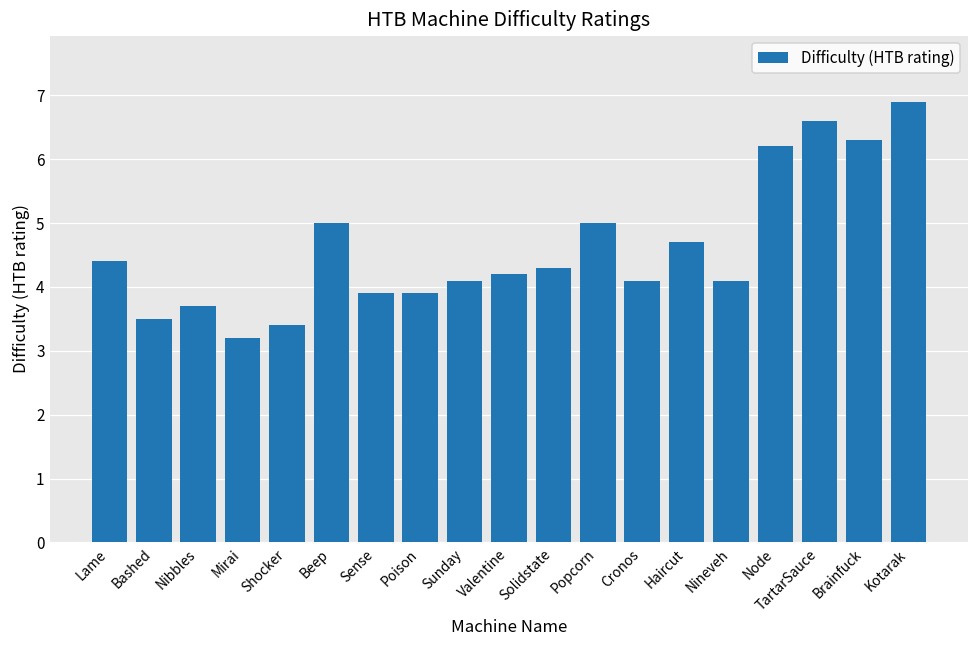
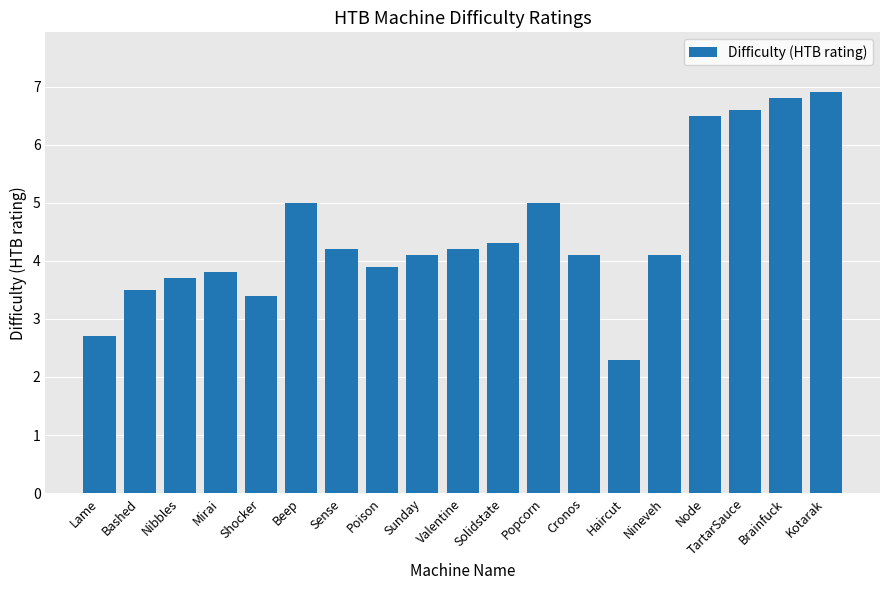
Lame: 4.4 -> 2.7
Mirai: 3.2 -> 3.8
Sense: 3.9 -> 4.2
Haircut: 4.7 -> 2.3
Node: 6.2 -> 6.5
Brainfuck: 6.3 -> 6.8
